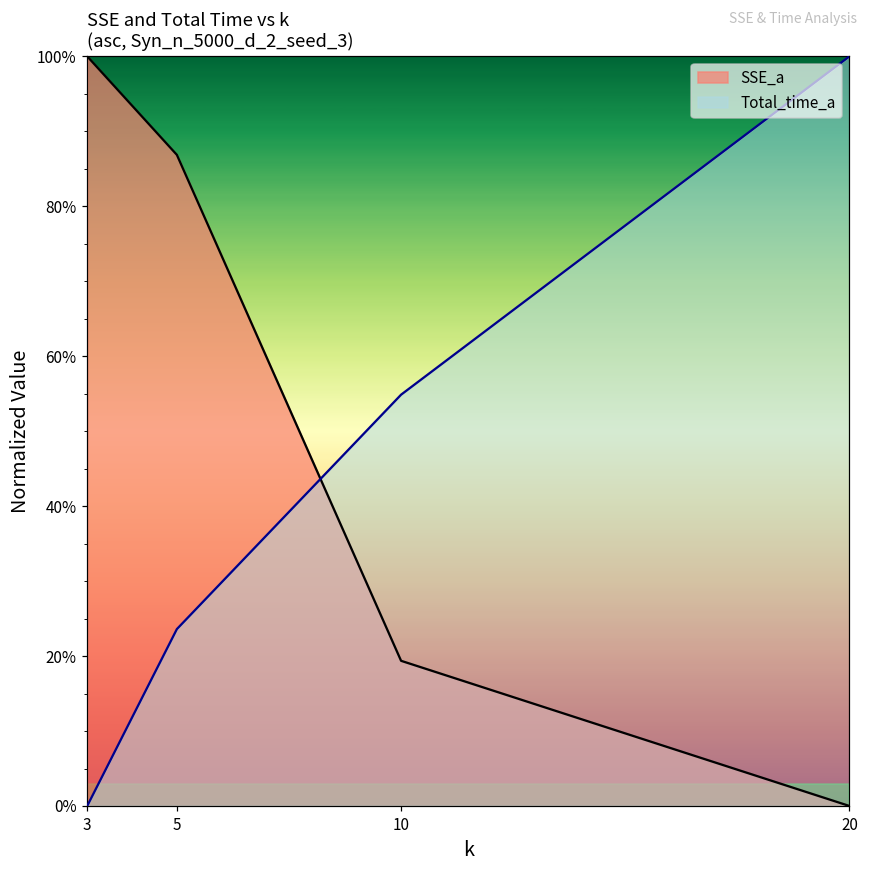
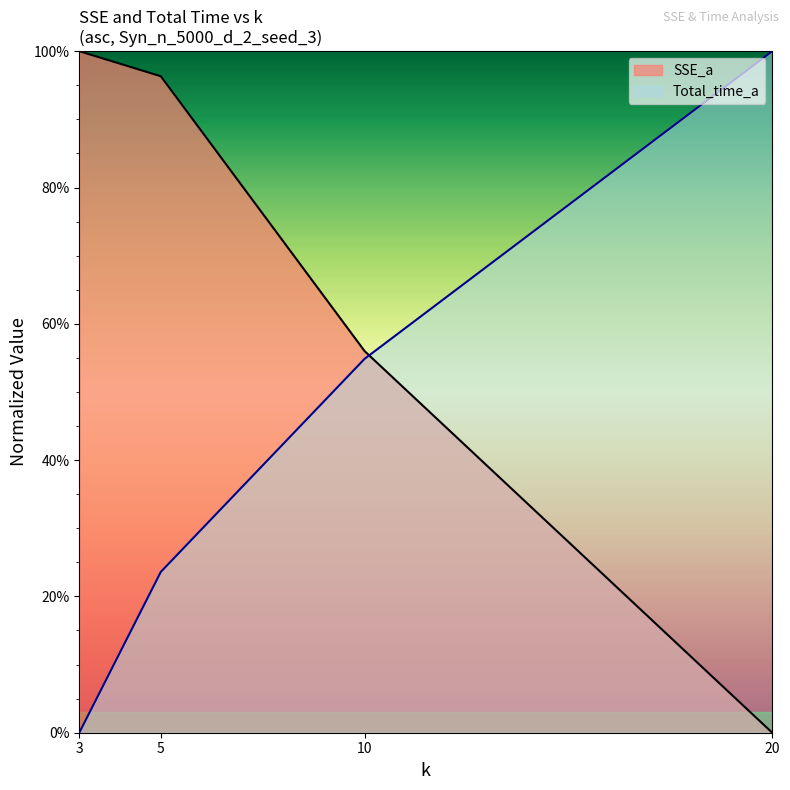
SSE_a, 5: 87% -> 96%
SSE_a, 10: 19% -> 56%
